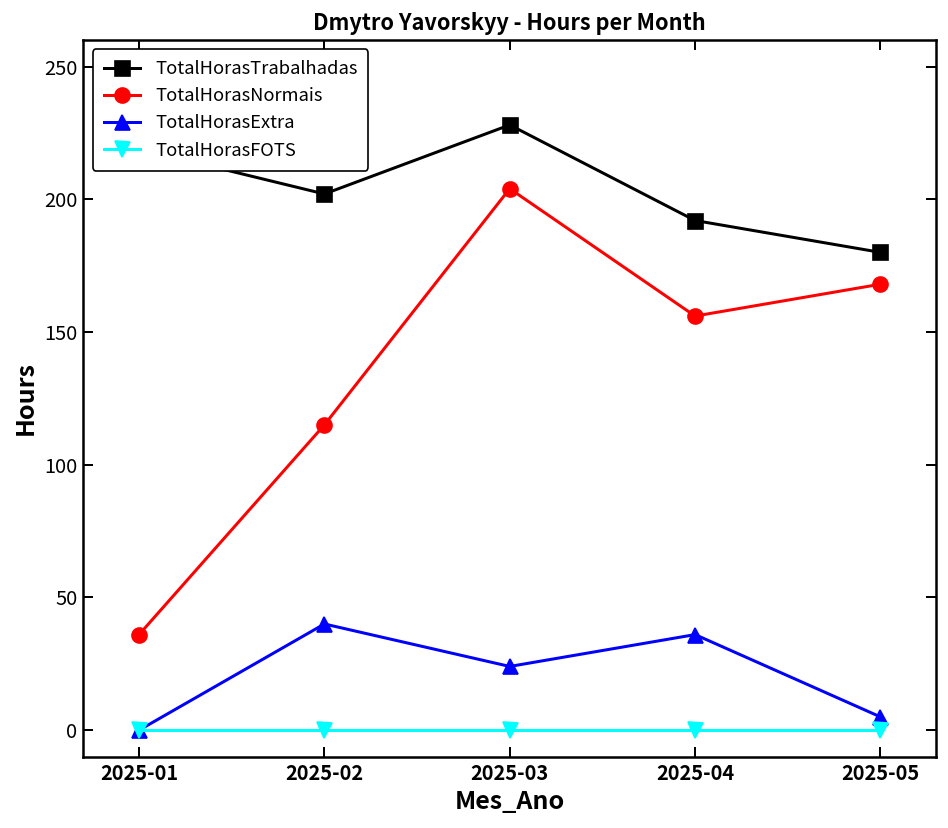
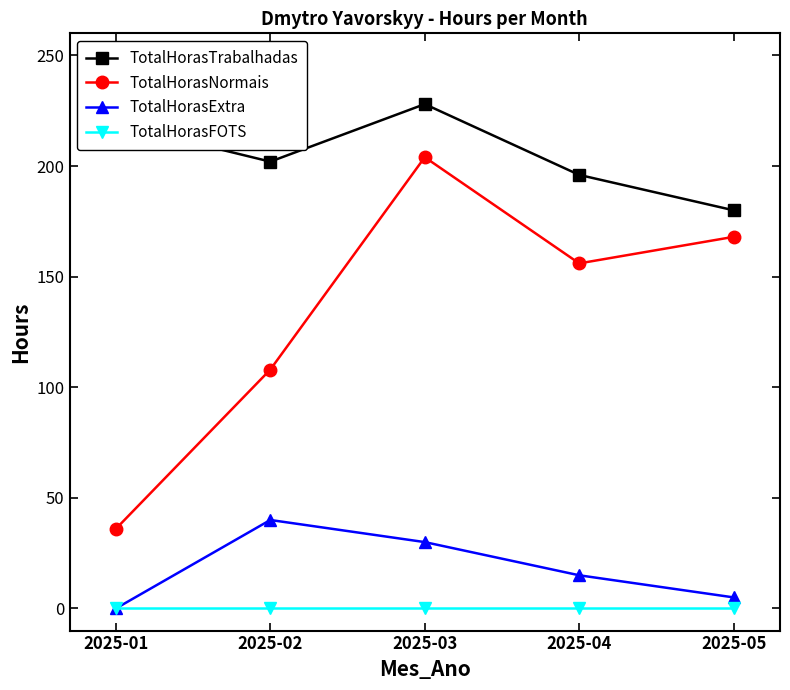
TotalHorasNormais, 2025-02: 115 -> 108
TotalHorasExtra, 2025-03: 24 -> 30
TotalHorasTrabalhadas, 2025-04: 192 -> 196
TotalHorasExtra, 2025-04: 36 -> 15
